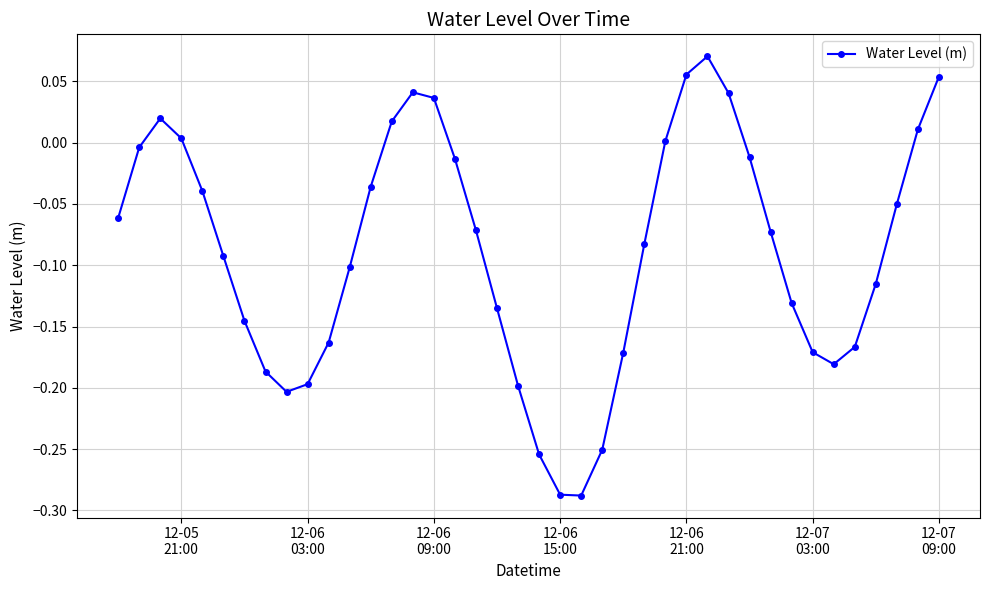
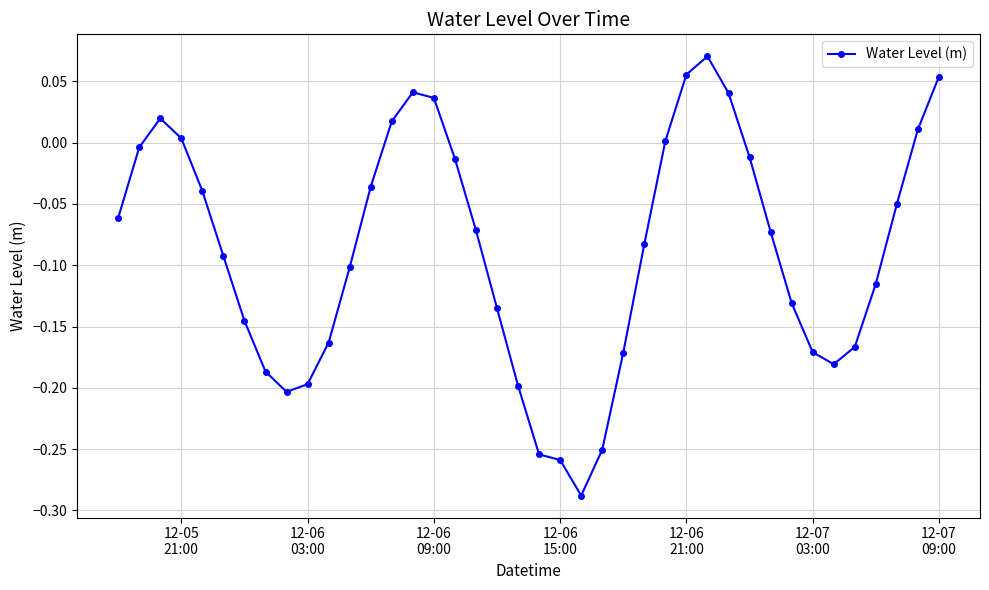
12-06 15:00: -0.287 -> -0.259
